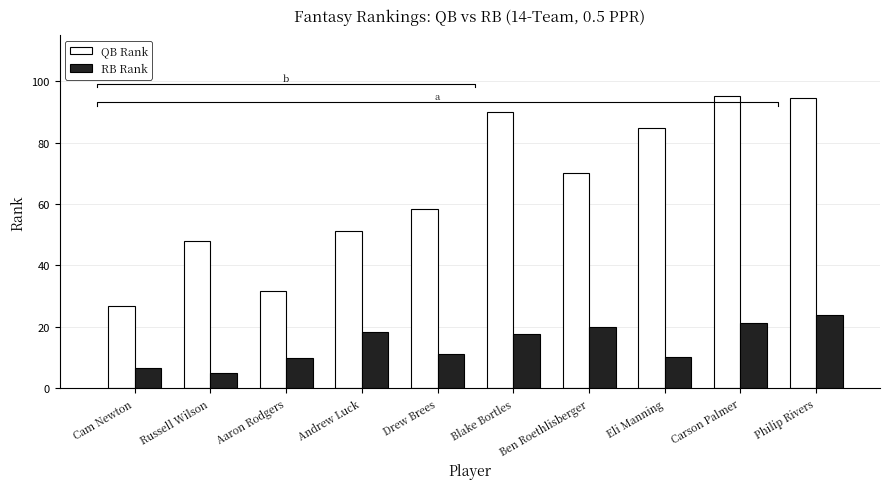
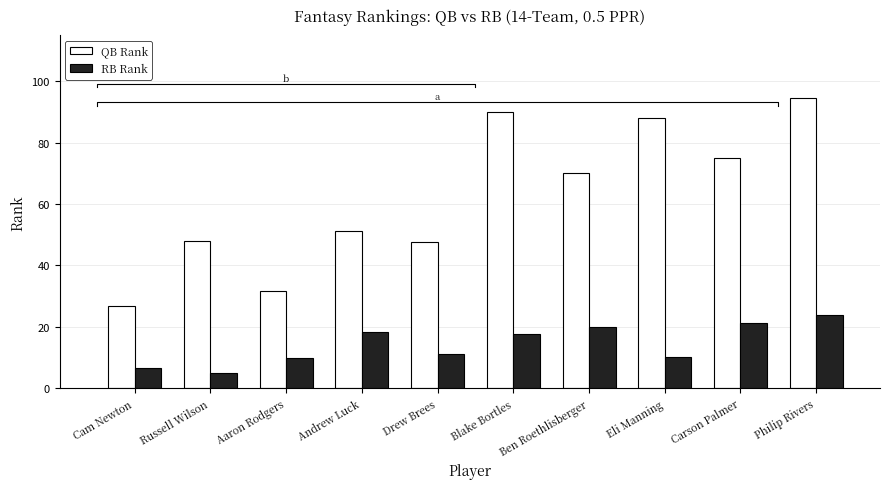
QB Rank, Drew Brees: 58 -> 48
QB Rank, Eli Manning: 85 -> 88
QB Rank, Carson Palmer: 95 -> 75
